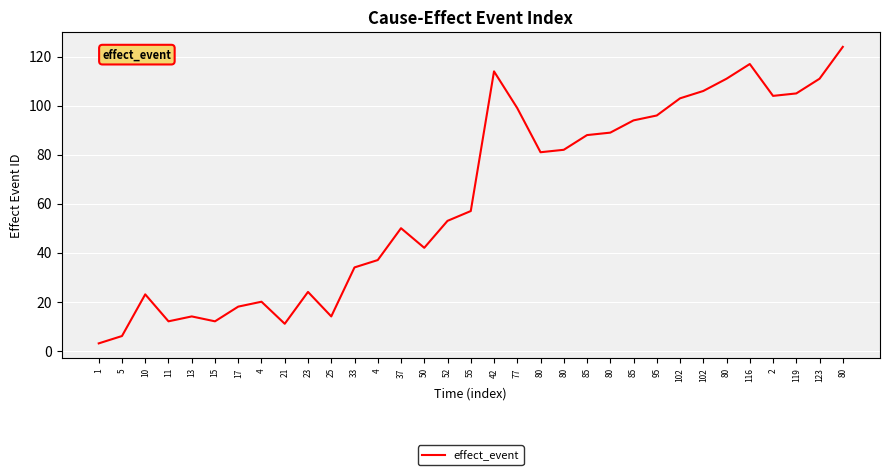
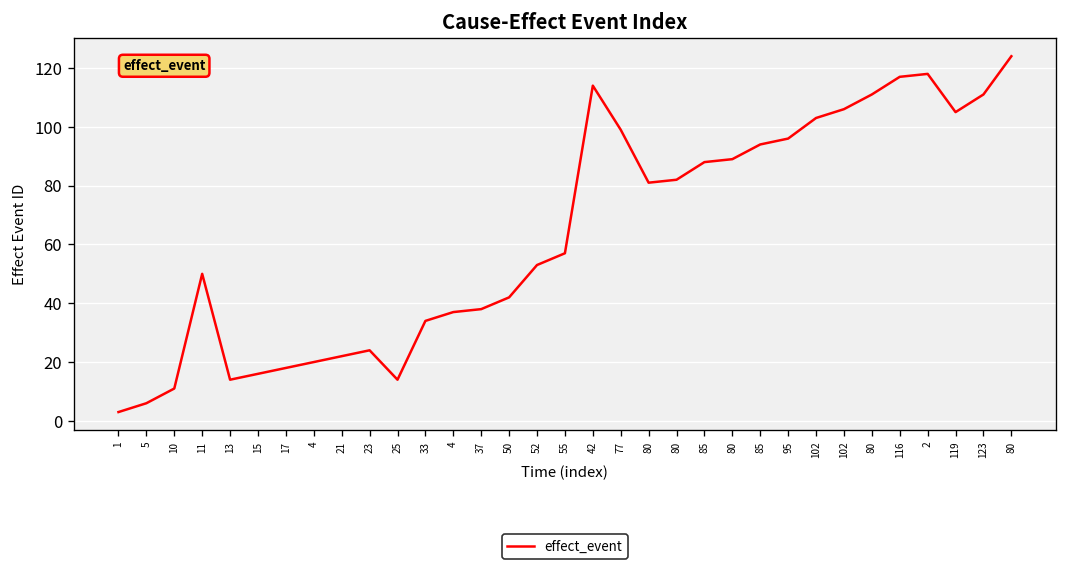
10: 23 -> 11
11: 12 -> 50
15: 12 -> 16
21: 11 -> 22
37: 50 -> 38
2: 104 -> 118
